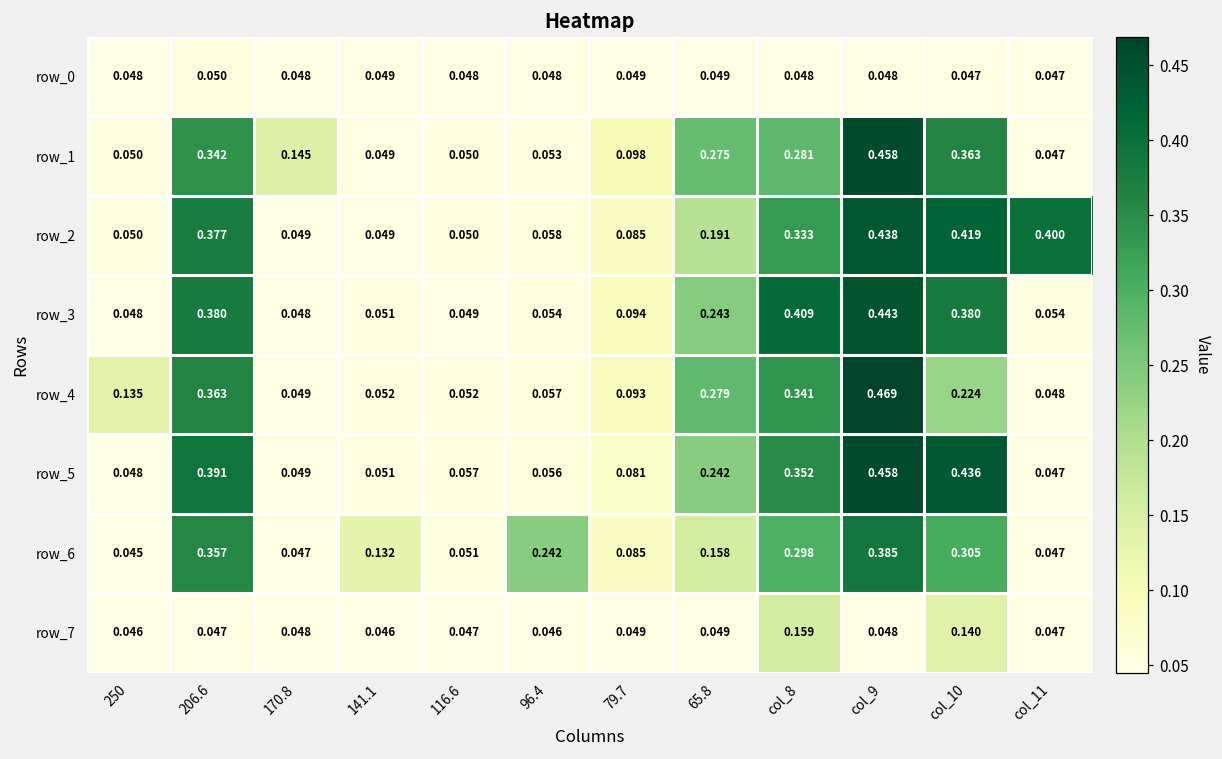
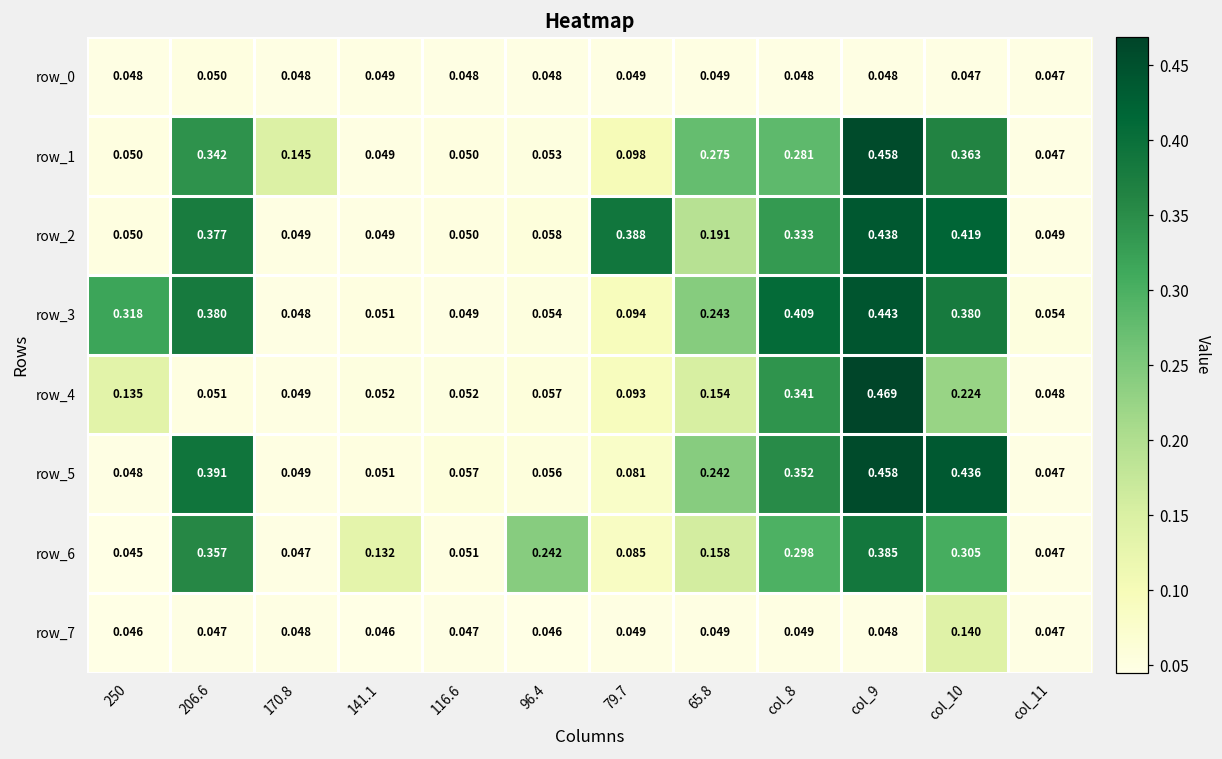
row_2, 79.7: 0.085 -> 0.388
row_2, col_11: 0.400 -> 0.049
row_3, 250: 0.048 -> 0.318
row_4, 206.6: 0.363 -> 0.051
row_4, 65.8: 0.279 -> 0.154
row_7, col_8: 0.159 -> 0.049
